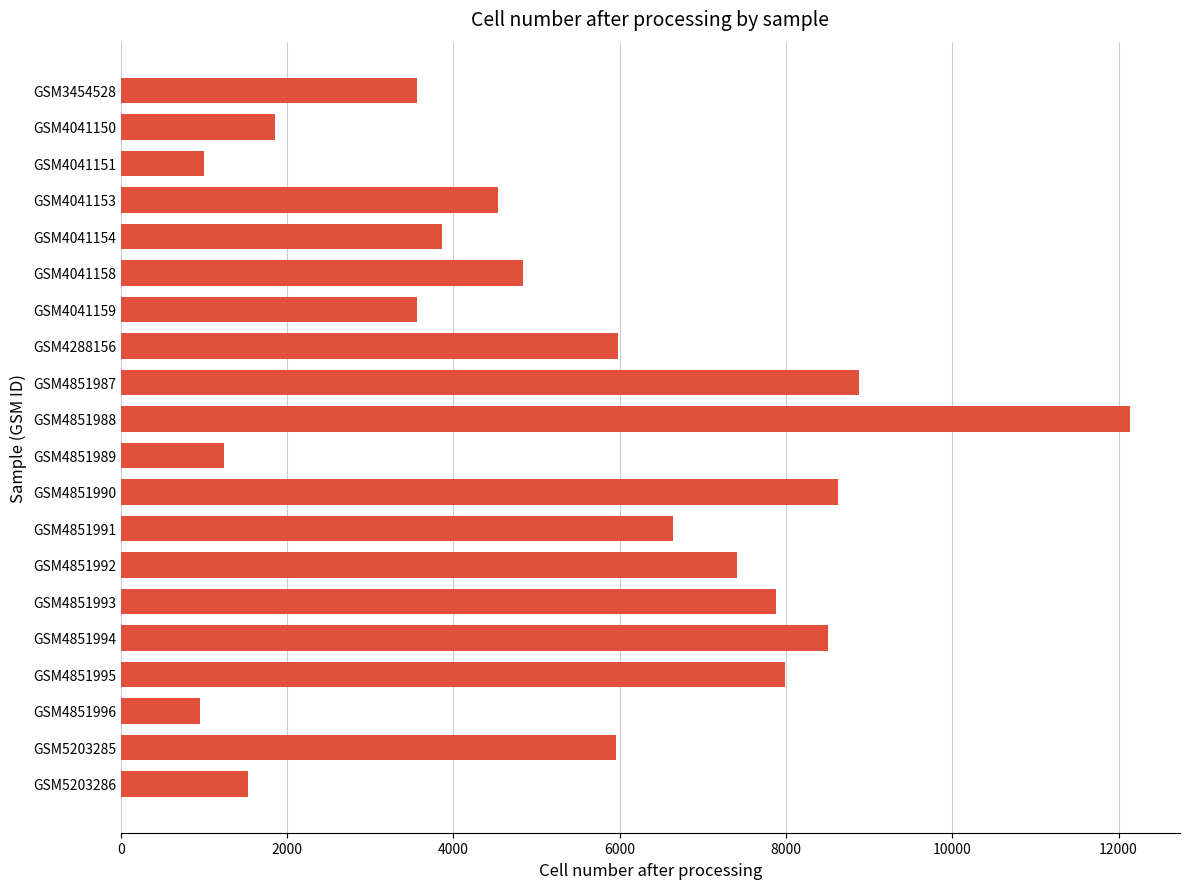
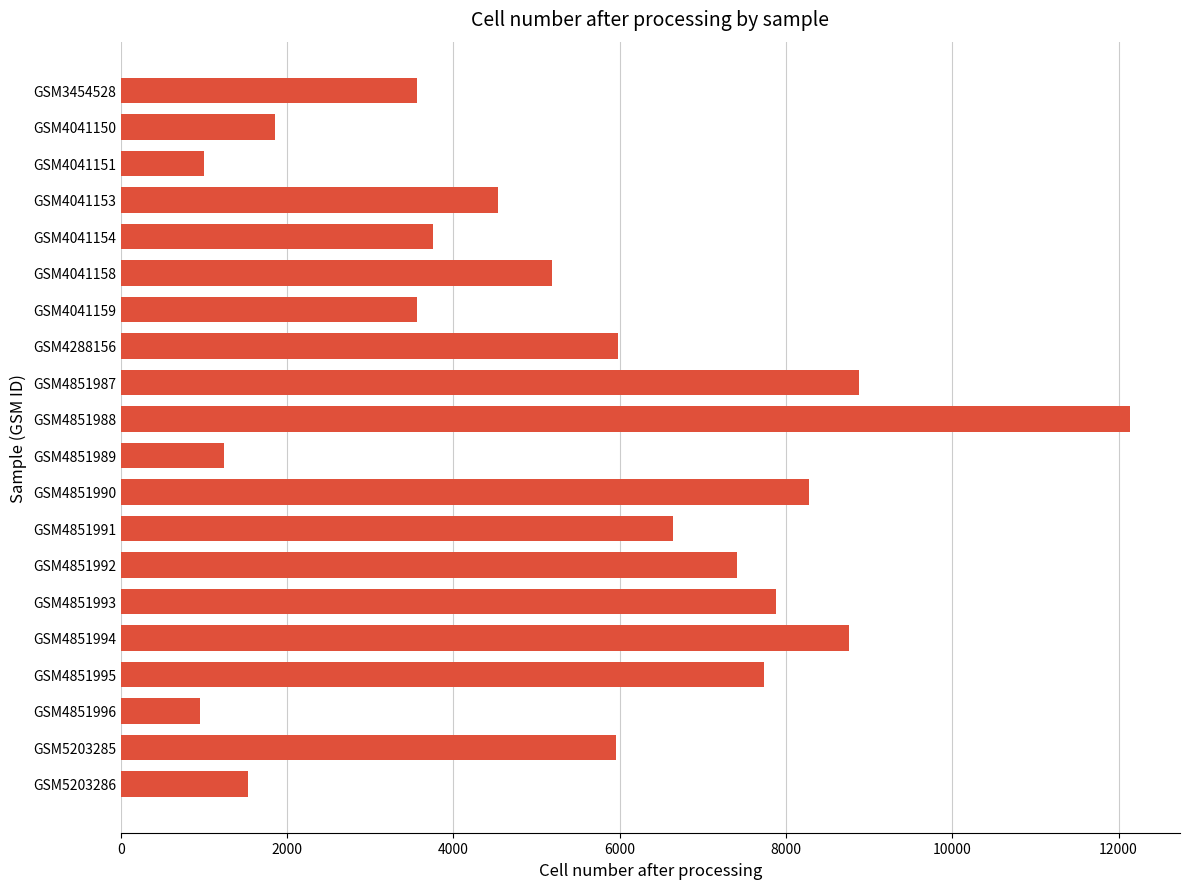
GSM4041154: 3900 -> 3800
GSM4041158: 4800 -> 5200
GSM4851990: 8600 -> 8300
GSM4851994: 8500 -> 8800
GSM4851995: 8000 -> 7700
